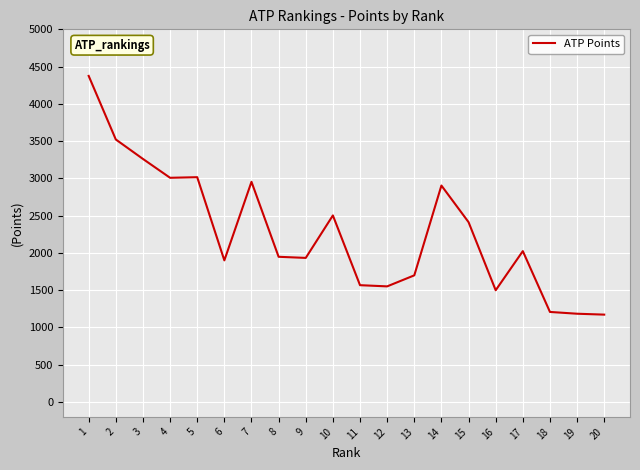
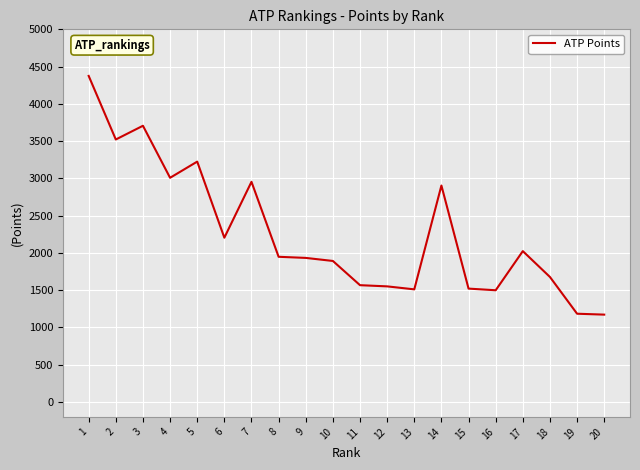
3: 3300 -> 3700
5: 3000 -> 3200
6: 1900 -> 2200
10: 2500 -> 1900
13: 1700 -> 1500
15: 2400 -> 1500
18: 1200 -> 1700
